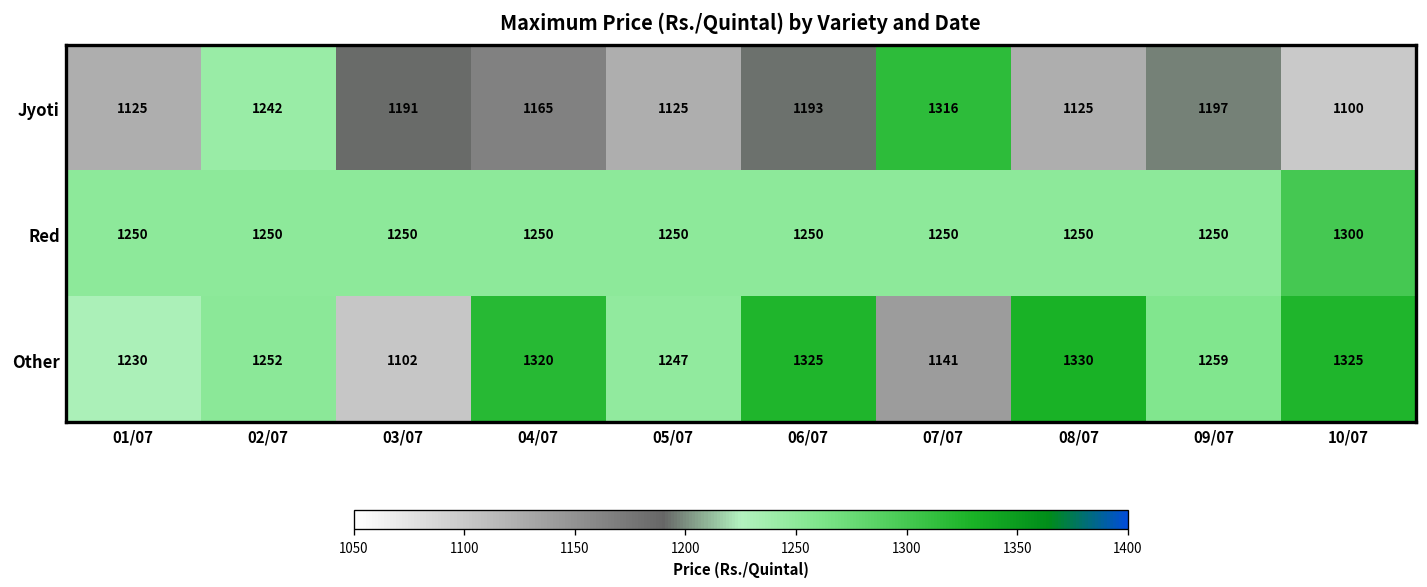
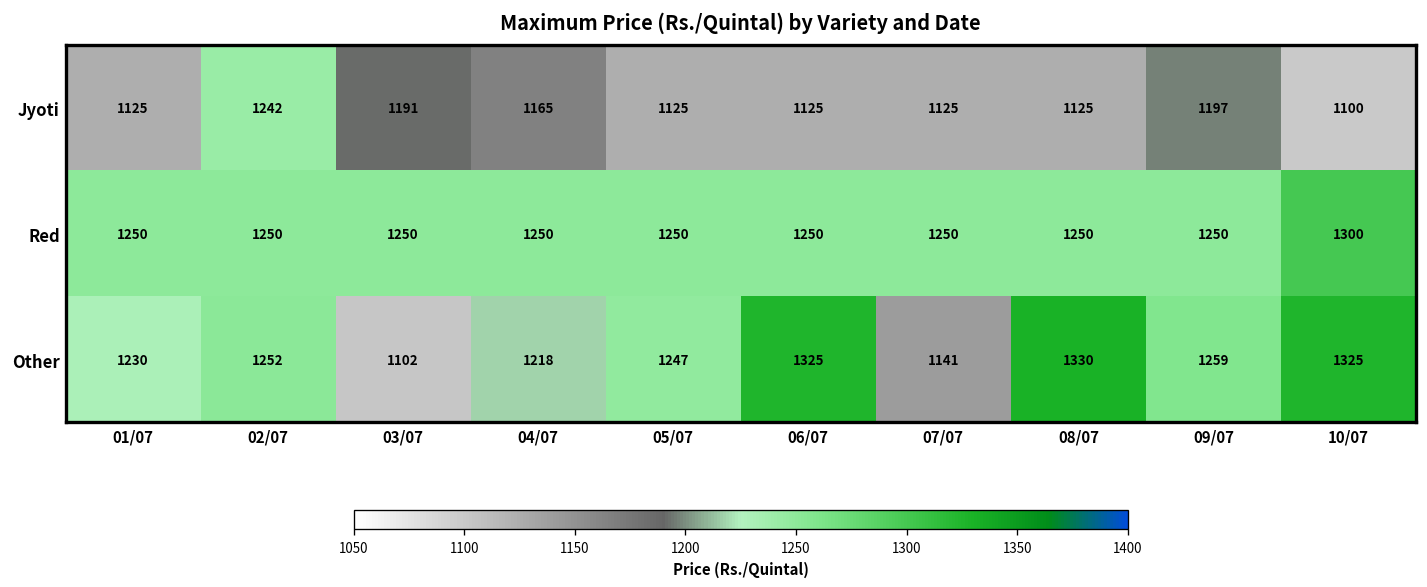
Jyoti, 06/07: 1193 -> 1125
Jyoti, 07/07: 1316 -> 1125
Other, 04/07: 1320 -> 1218
